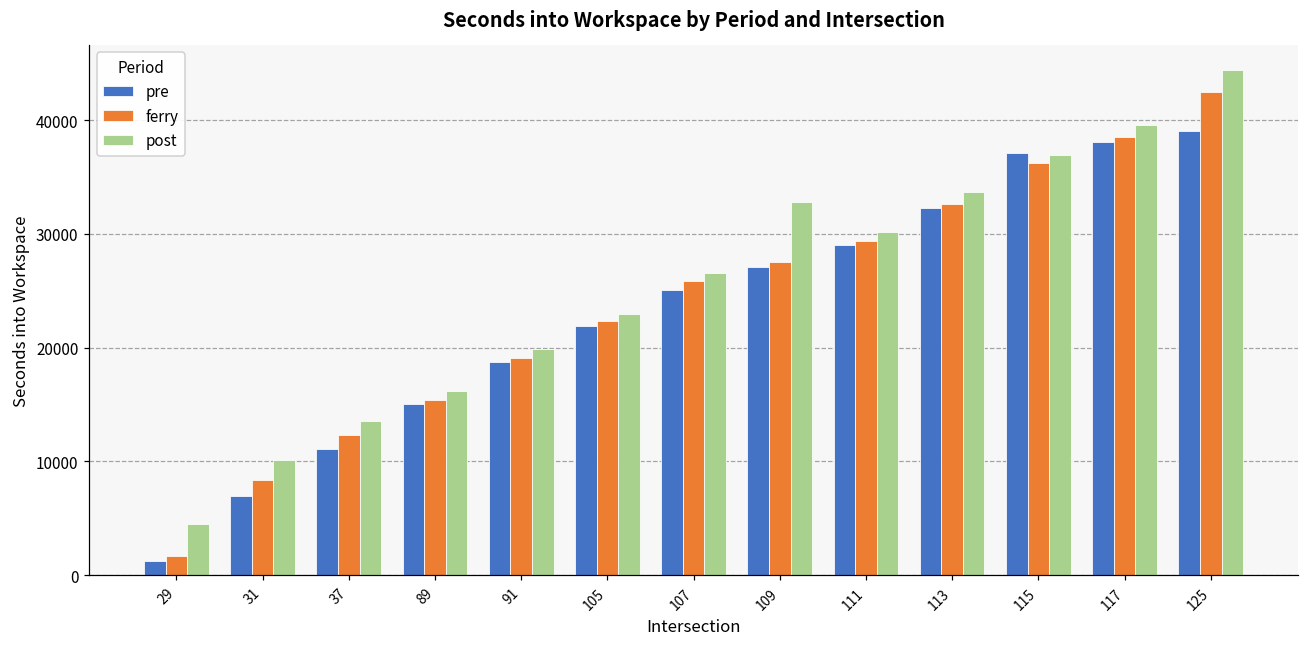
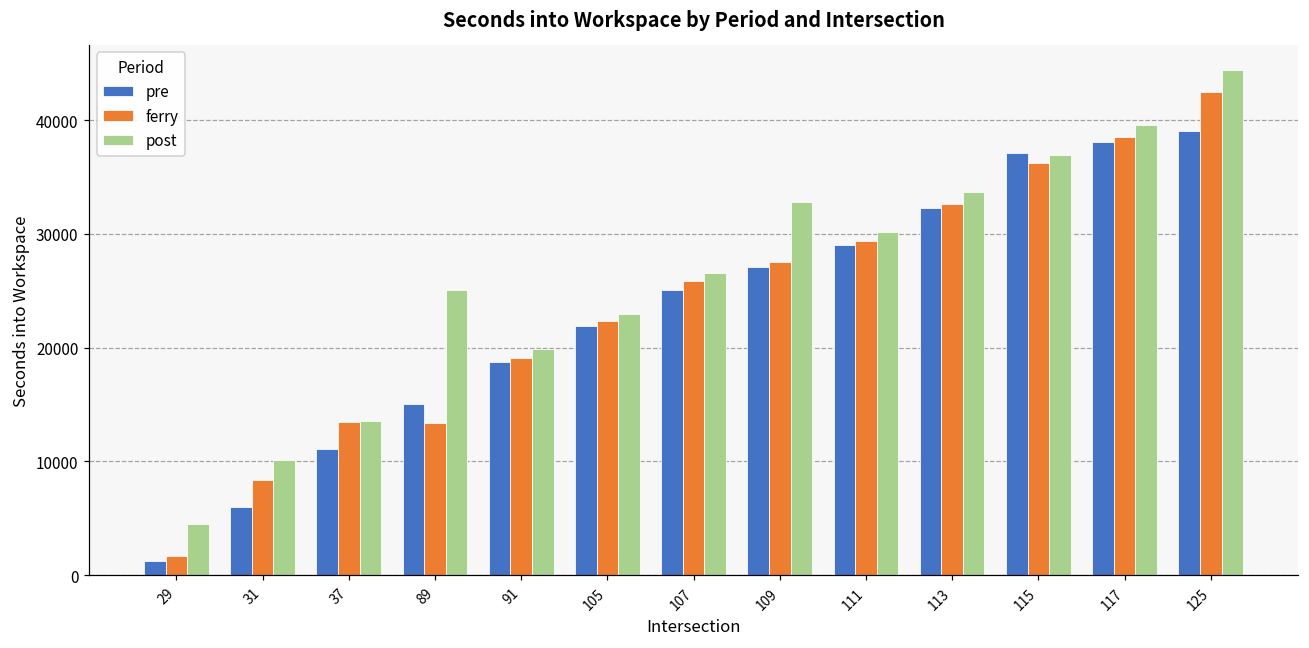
pre, 31: 7000 -> 6000
ferry, 37: 12300 -> 13500
ferry, 89: 15400 -> 13400
post, 89: 16100 -> 25100
